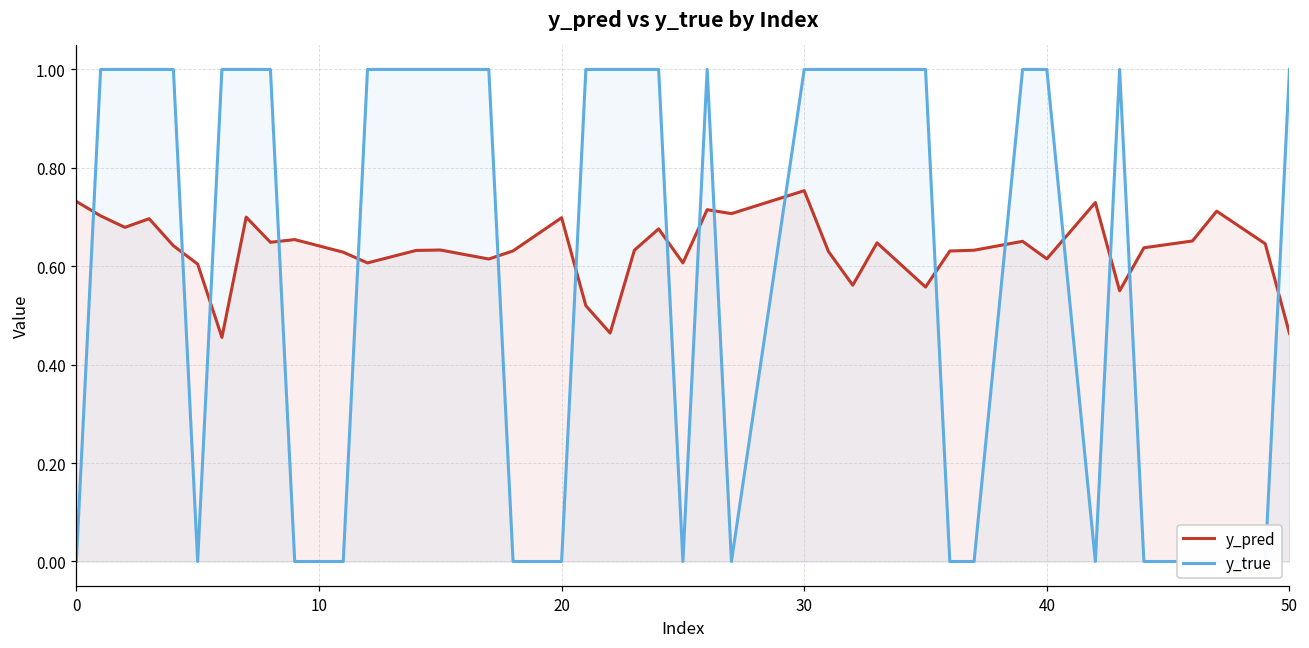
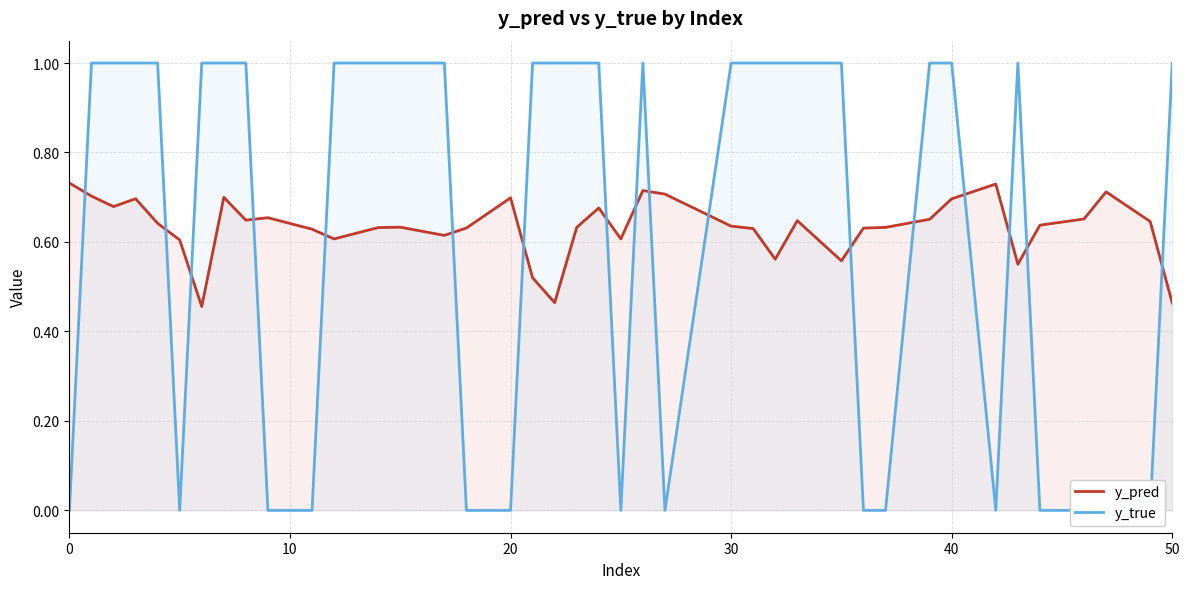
y_pred, 30: 0.75 -> 0.64
y_pred, 40: 0.62 -> 0.70
